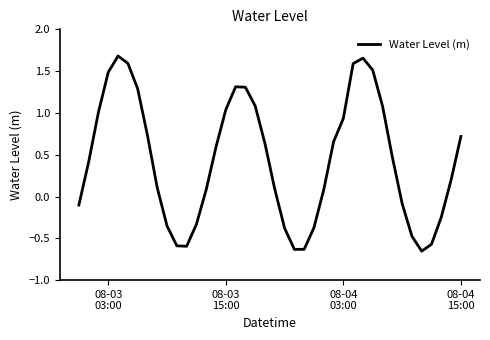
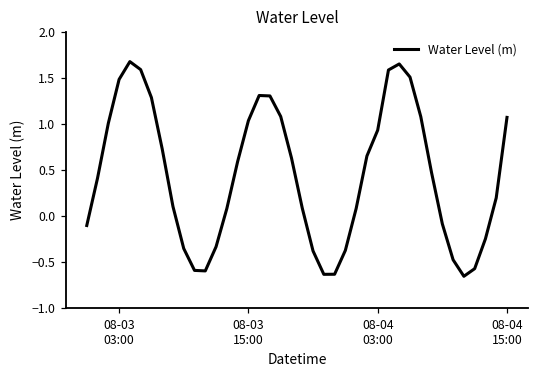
08-04 15:00: 0.7 -> 1.1
